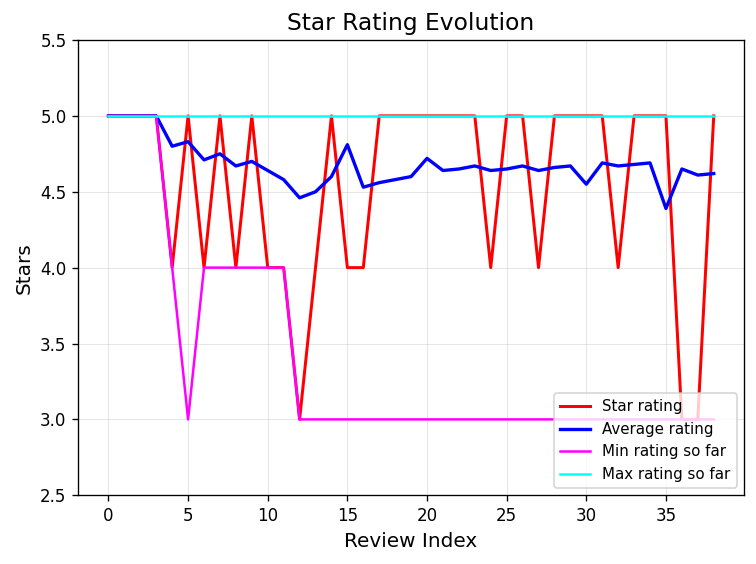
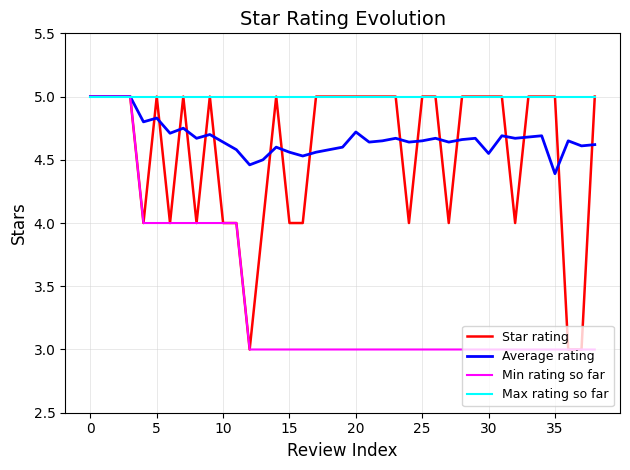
Min rating so far, 5: 3 -> 4
Average rating, 15: 4.81 -> 4.56
